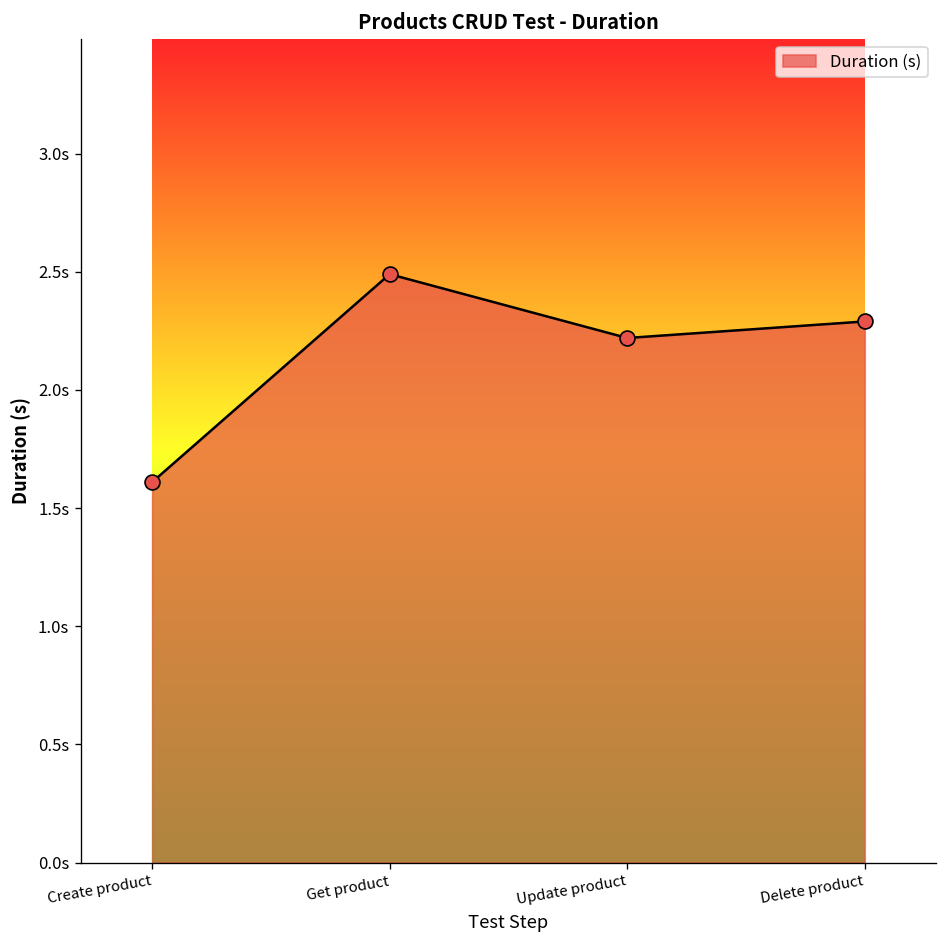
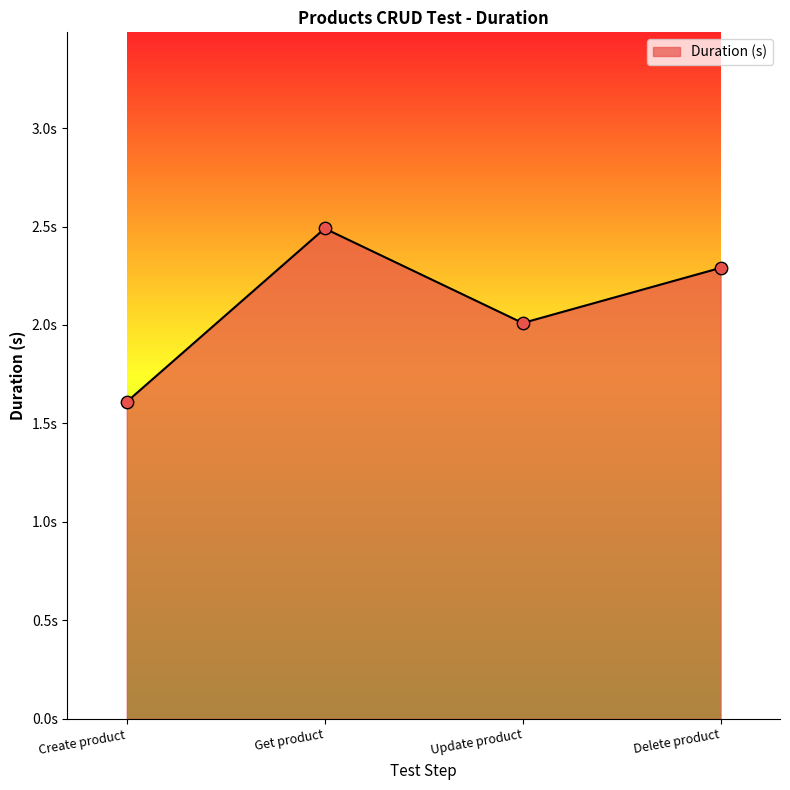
Update product: 2.22s -> 2.01s
